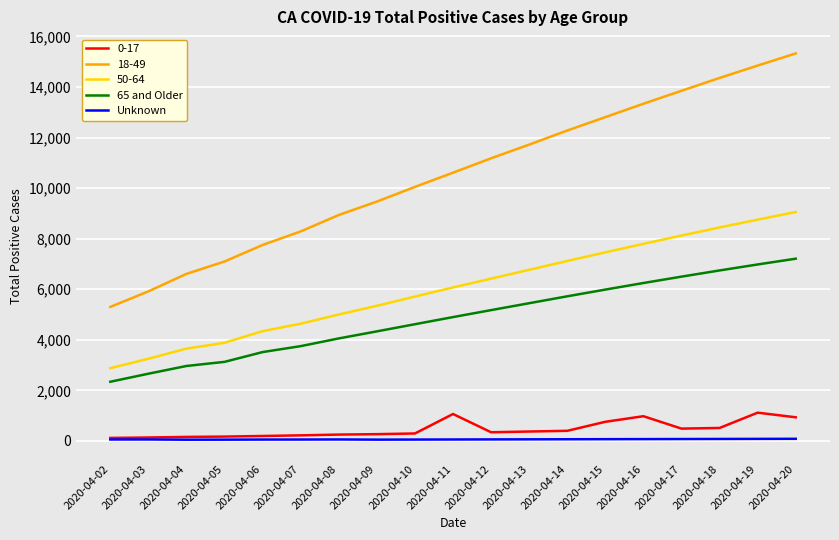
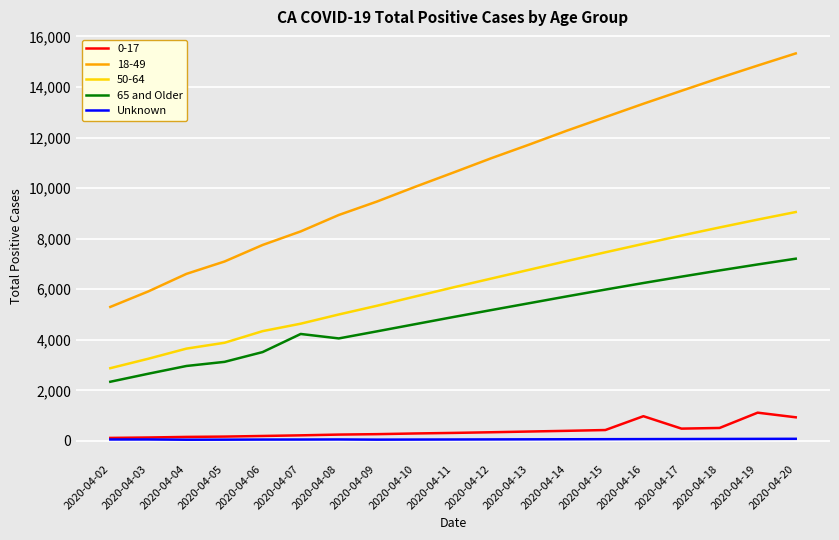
65 and Older, 2020-04-07: 3,800 -> 4,200
0-17, 2020-04-11: 1,100 -> 300
0-17, 2020-04-15: 800 -> 400
